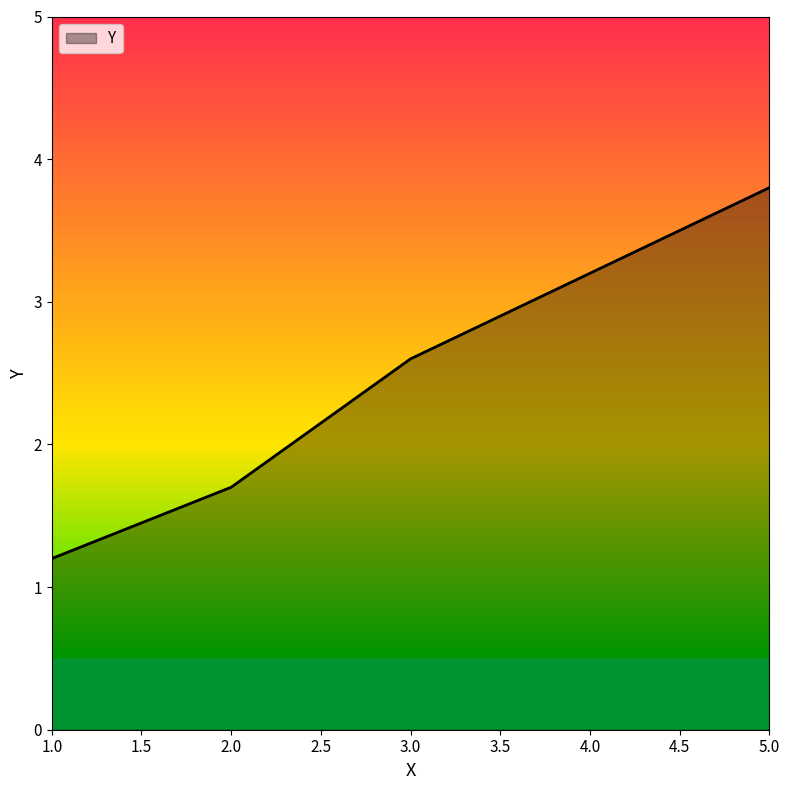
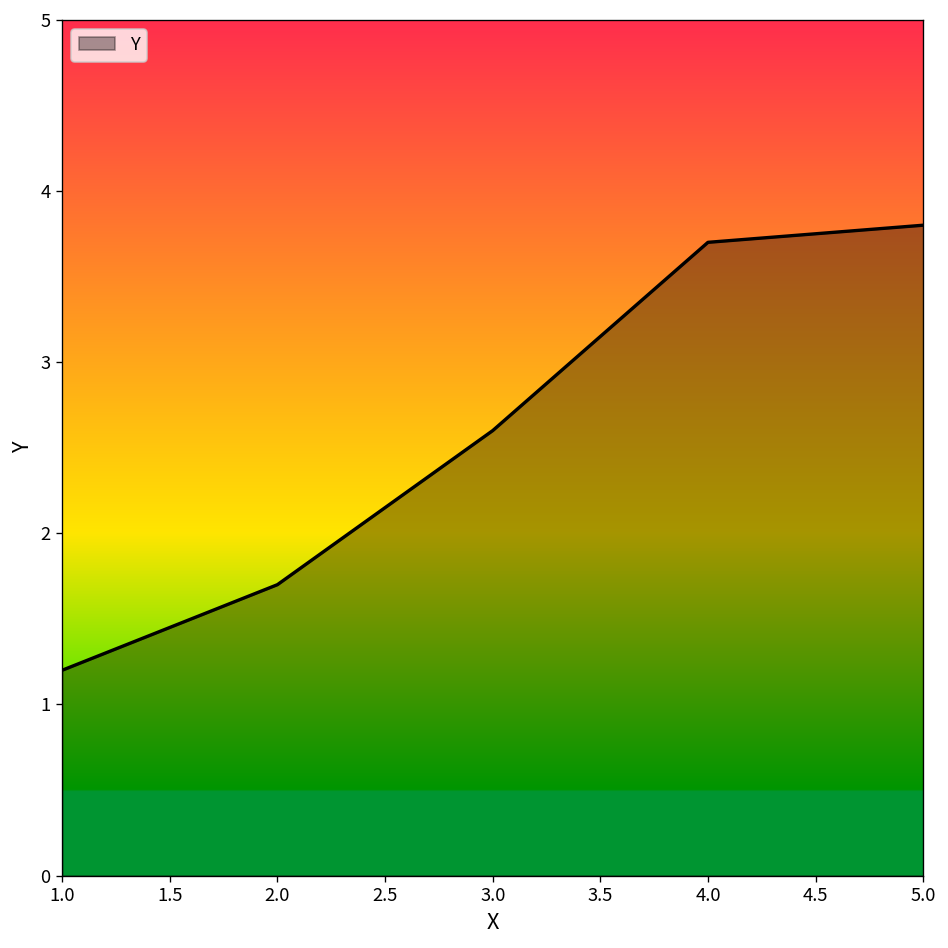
4.0: 3.2 -> 3.7
